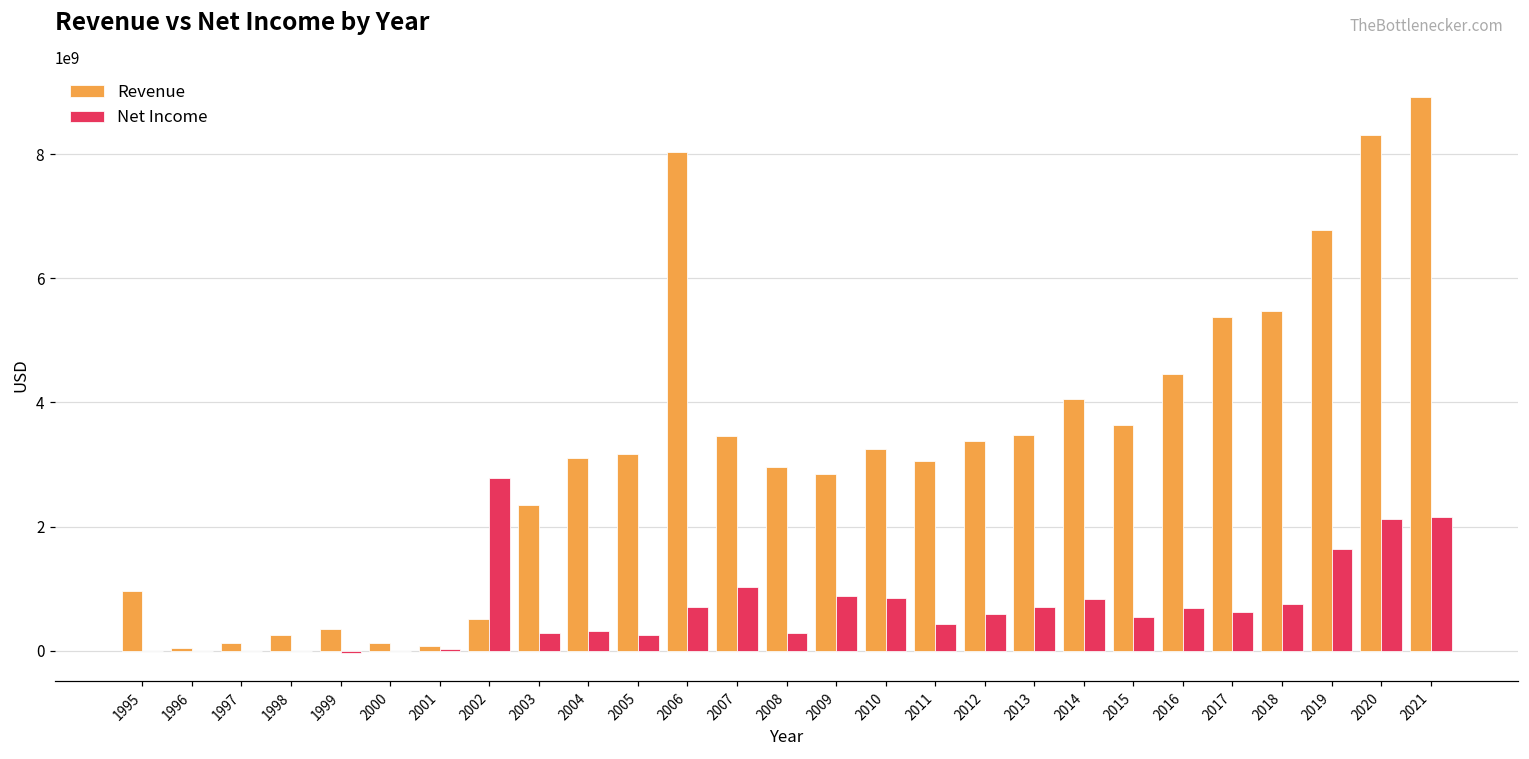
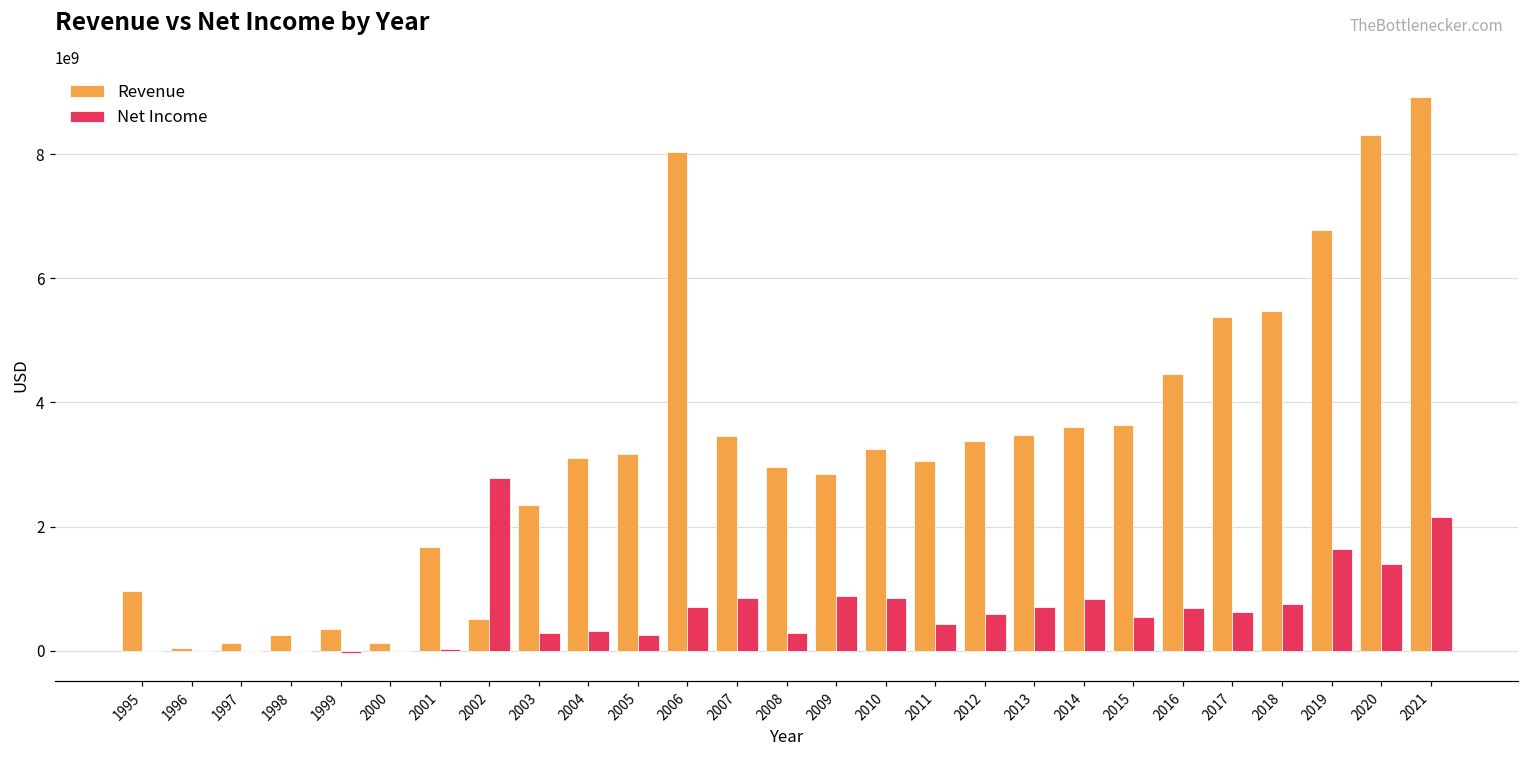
Revenue, 2001: 100000000 -> 1700000000
Net Income, 2007: 1000000000 -> 900000000
Revenue, 2014: 4100000000 -> 3600000000
Net Income, 2020: 2100000000 -> 1400000000
